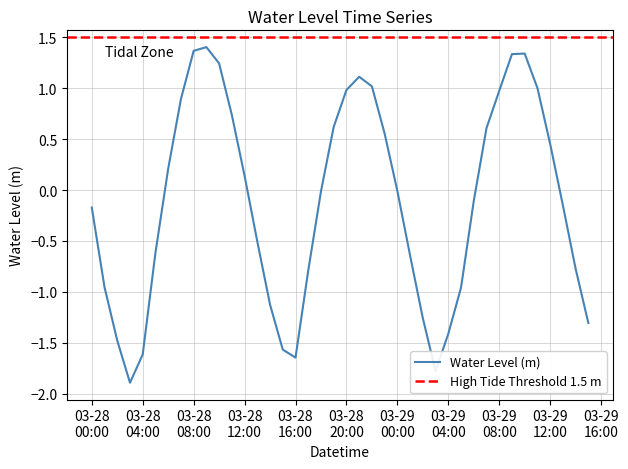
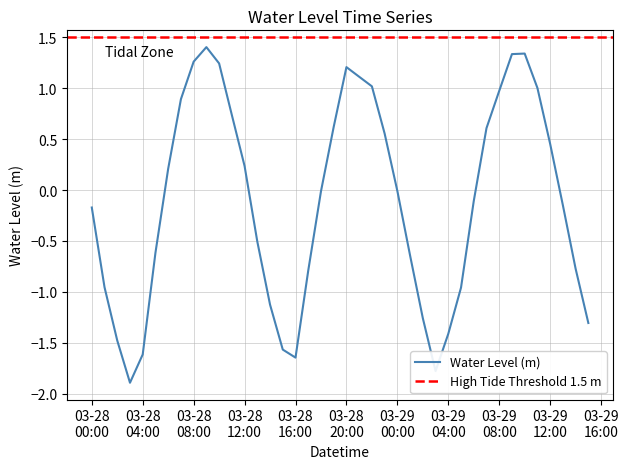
03-28 08:00: 1.37 -> 1.26
03-28 12:00: 0.14 -> 0.24
03-28 20:00: 0.98 -> 1.21
